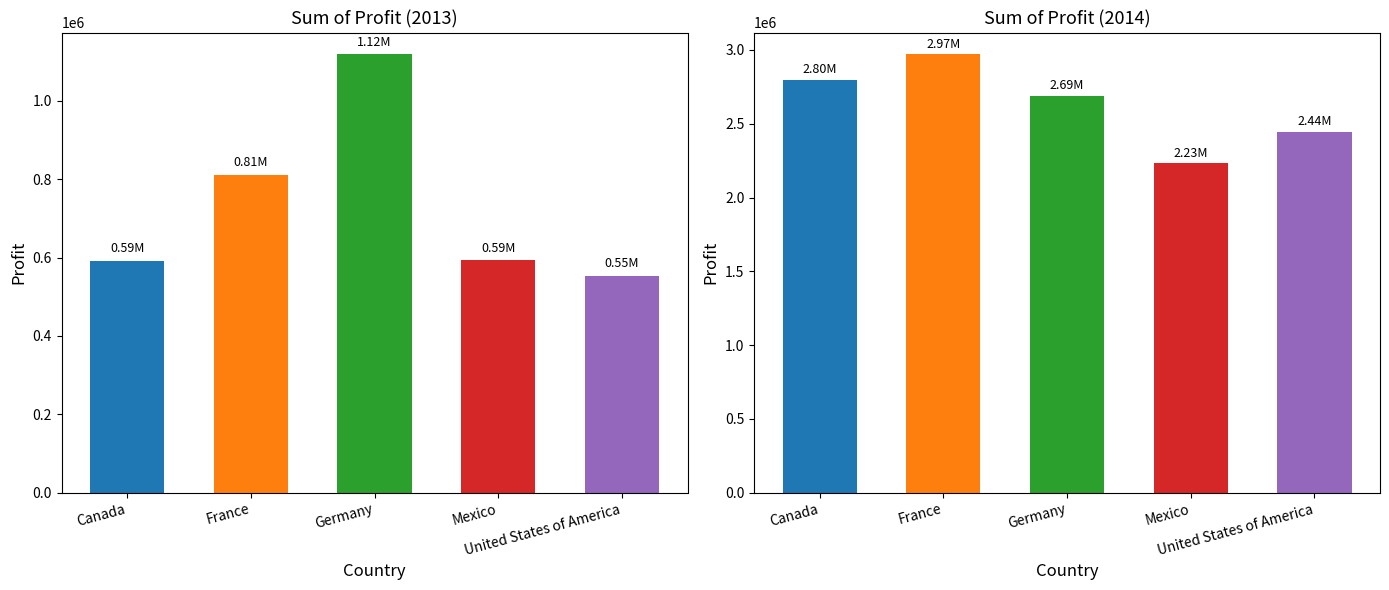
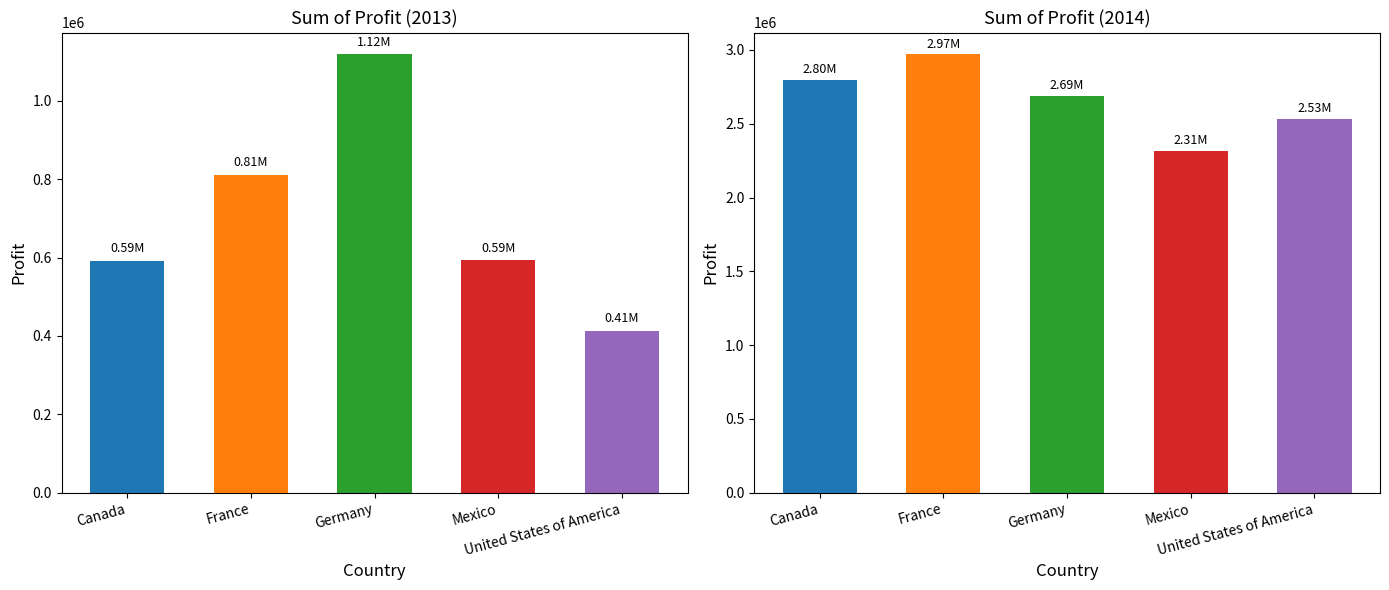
Sum of Profit (2013), United States of America: 0.55M -> 0.41M
Sum of Profit (2014), Mexico: 2.23M -> 2.31M
Sum of Profit (2014), United States of America: 2.44M -> 2.53M
